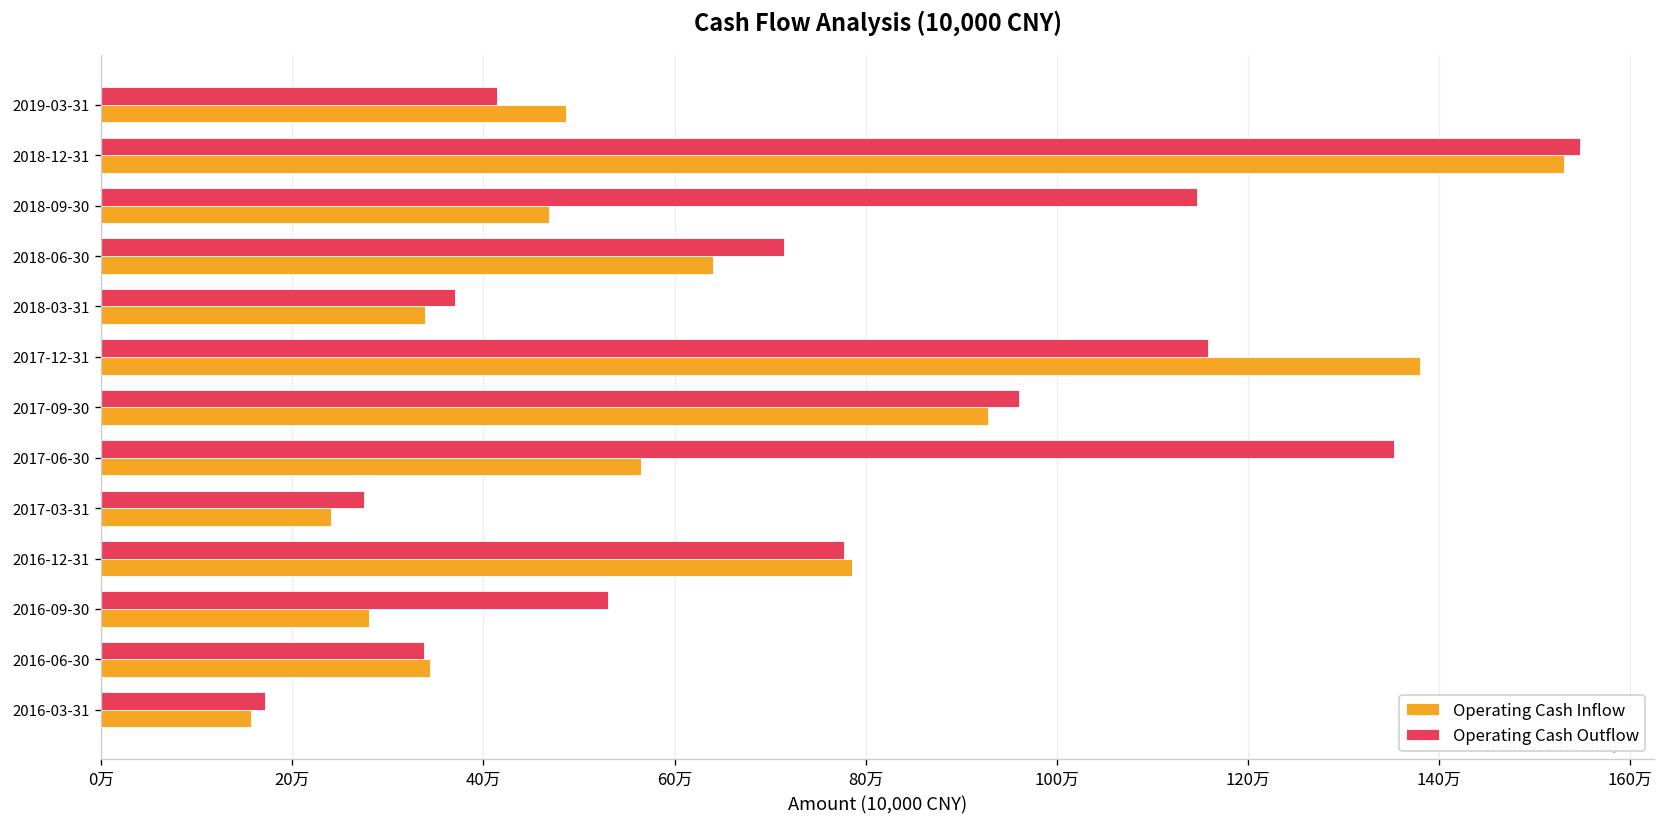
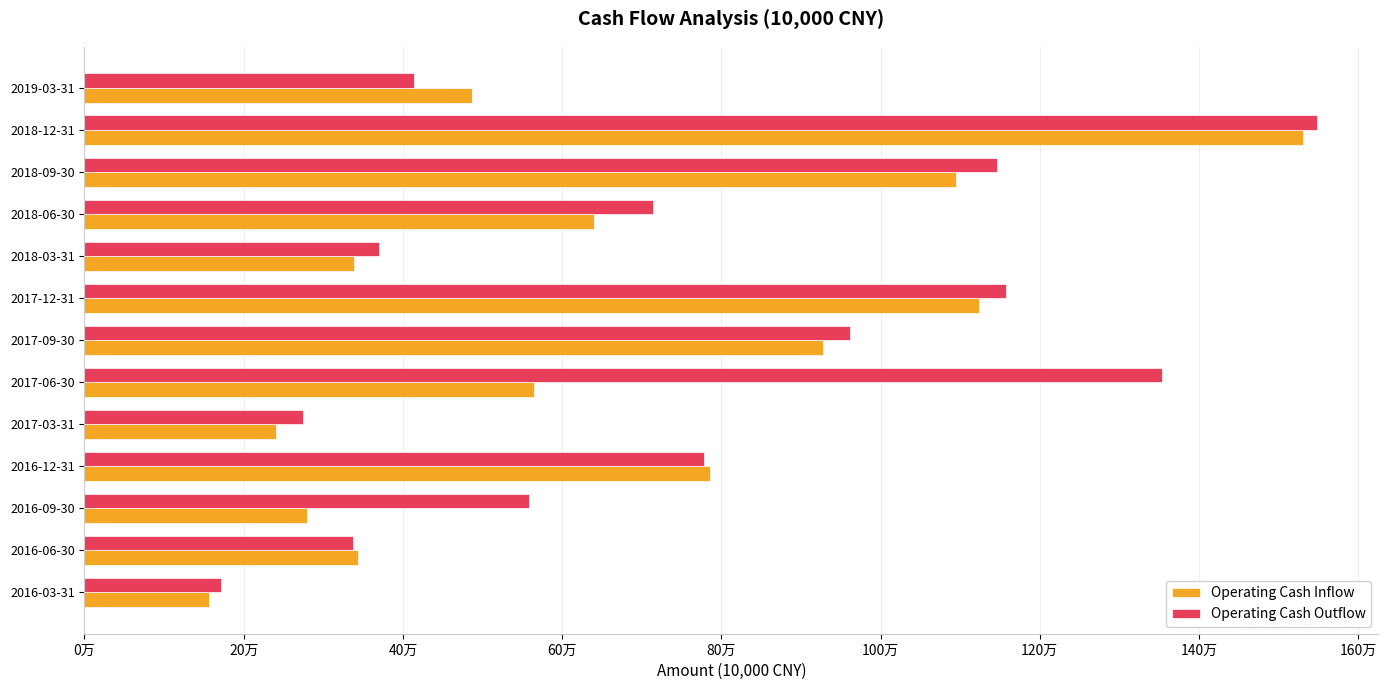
Operating Cash Inflow, 2018-09-30: 47万 -> 109万
Operating Cash Inflow, 2017-12-31: 138万 -> 112万
Operating Cash Outflow, 2016-09-30: 53万 -> 56万
